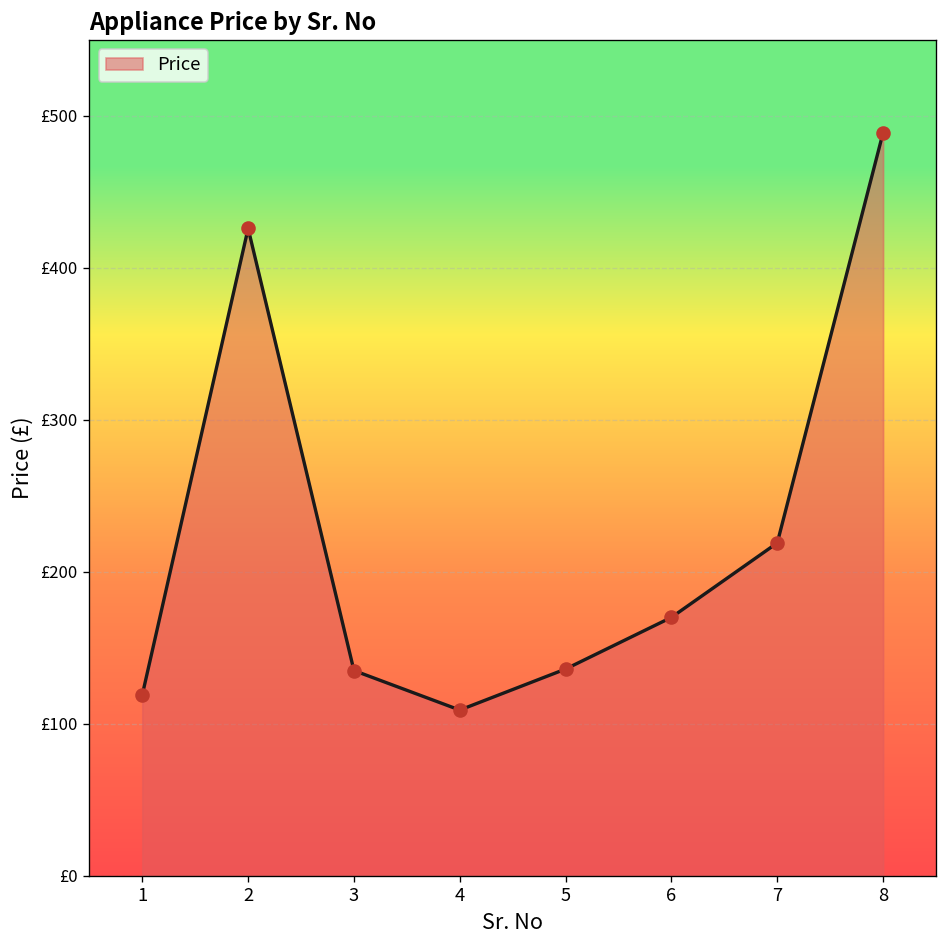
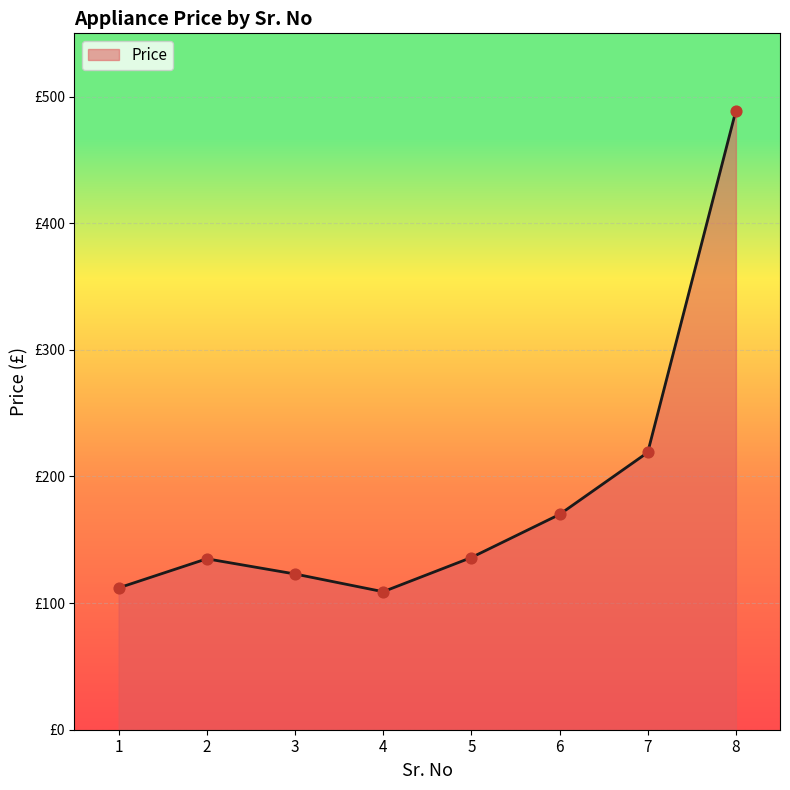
1: £119 -> £112
2: £426 -> £135
3: £135 -> £123
